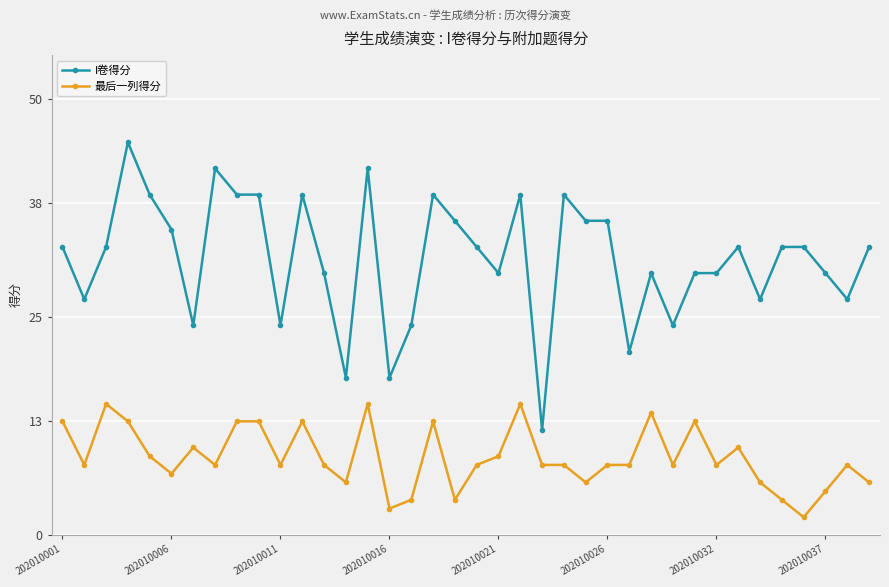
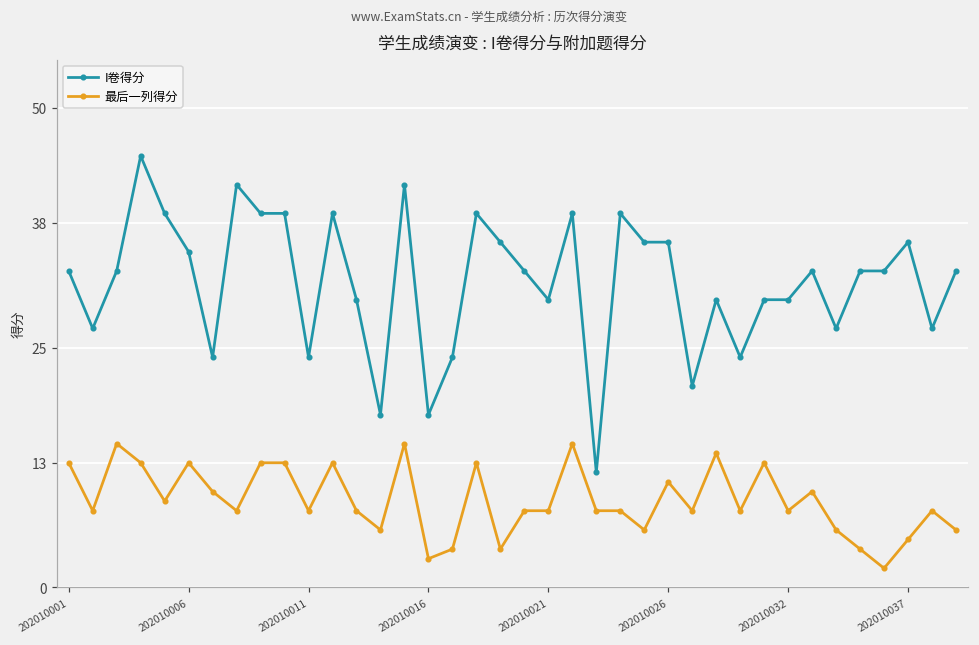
最后一列得分, 202010006: 7 -> 13
最后一列得分, 202010021: 9 -> 8
最后一列得分, 202010026: 8 -> 11
I卷得分, 202010037: 30 -> 36
